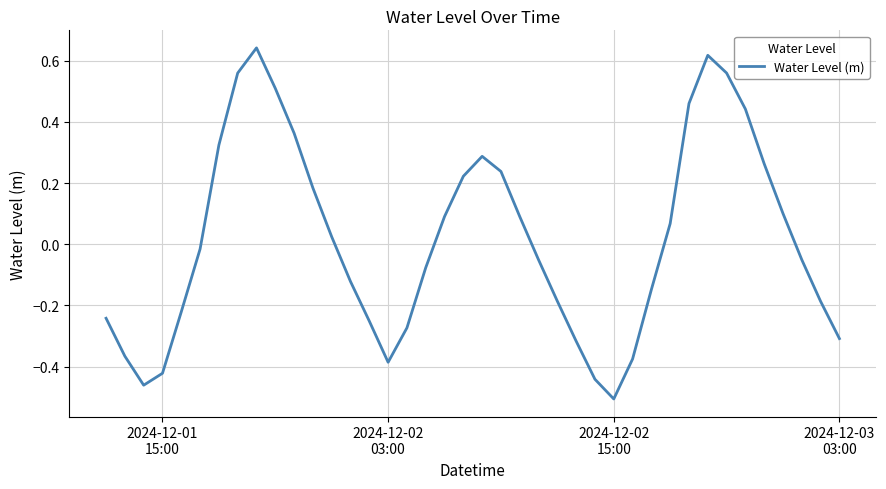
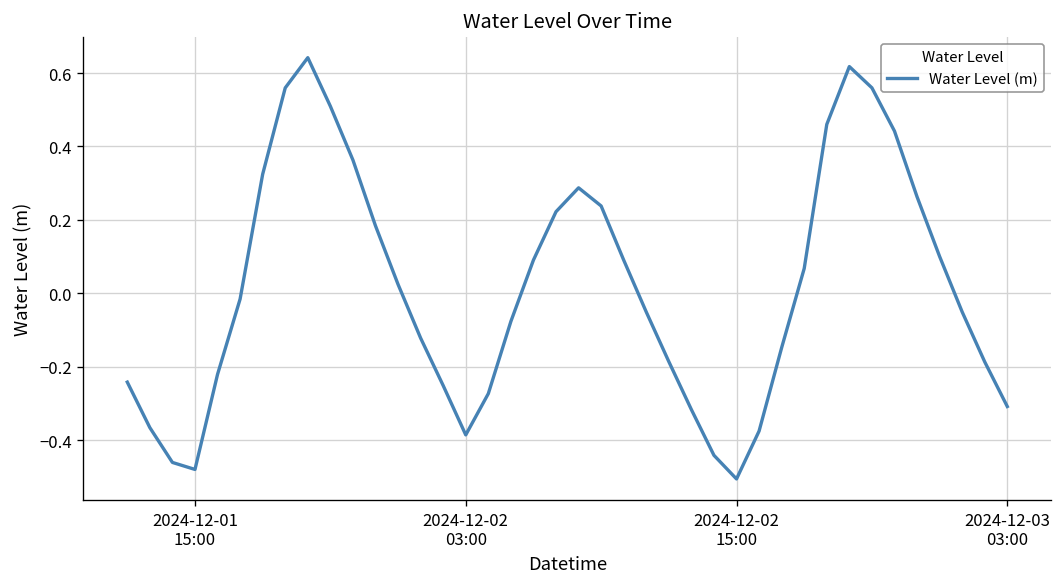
2024-12-01 15:00: -0.42 -> -0.48
